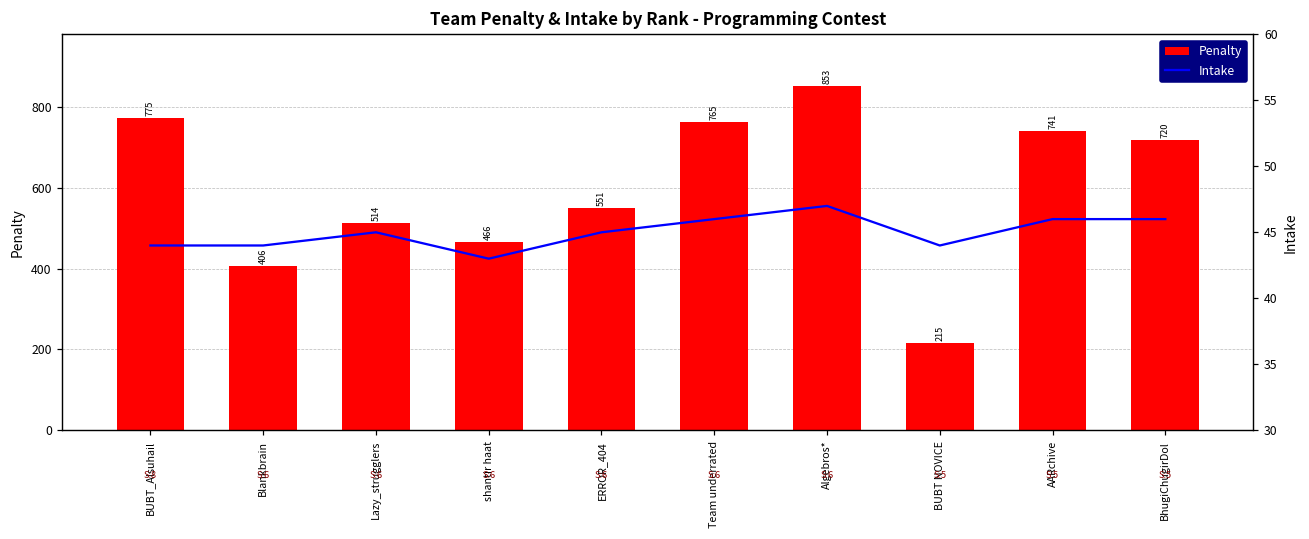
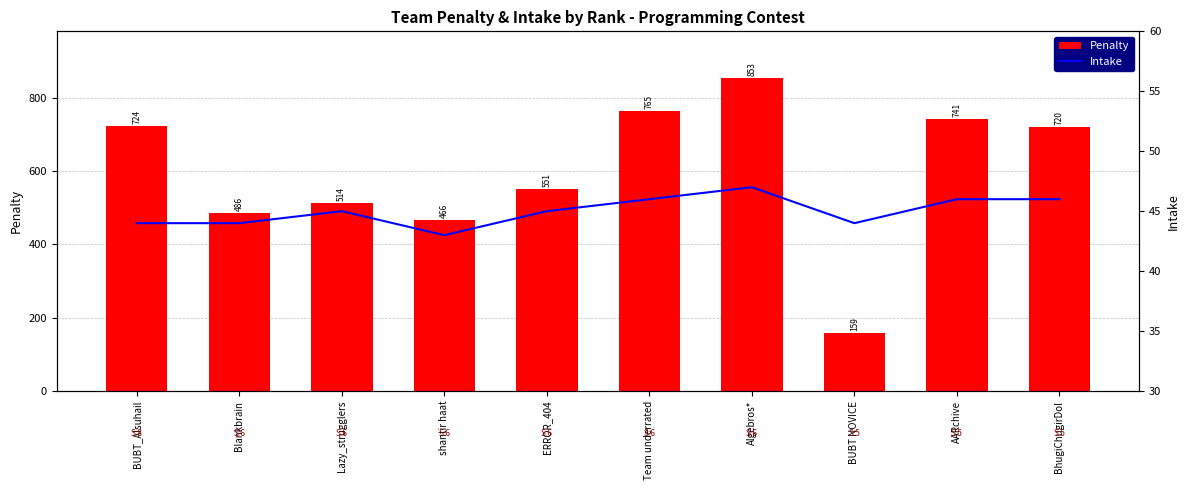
Penalty, BUBT_Alsuhail: 775 -> 724
Penalty, Blankbrain: 406 -> 486
Penalty, BUBT NOVICE: 215 -> 159
